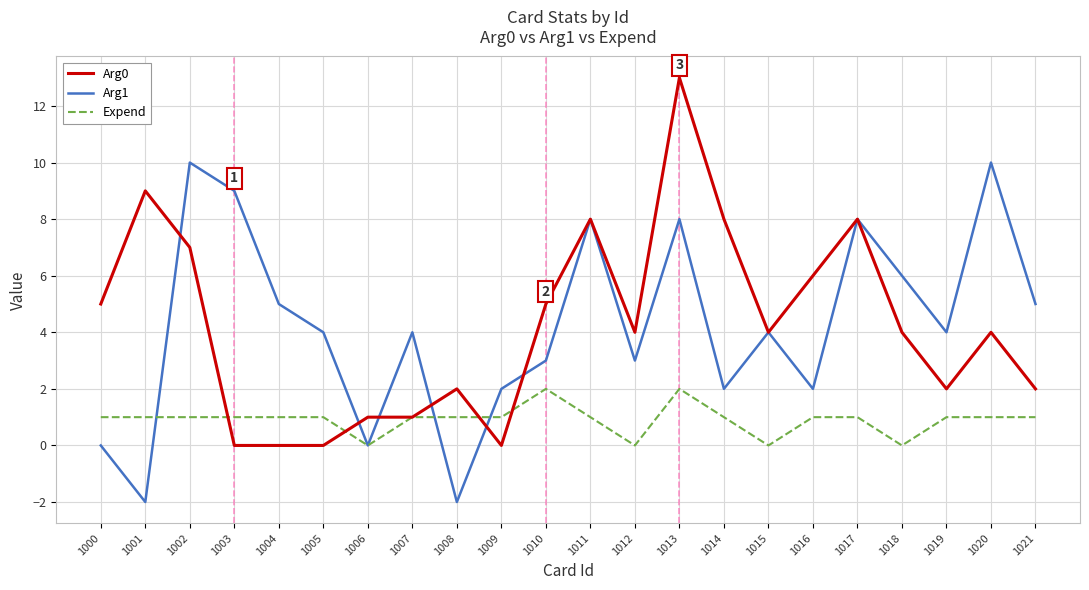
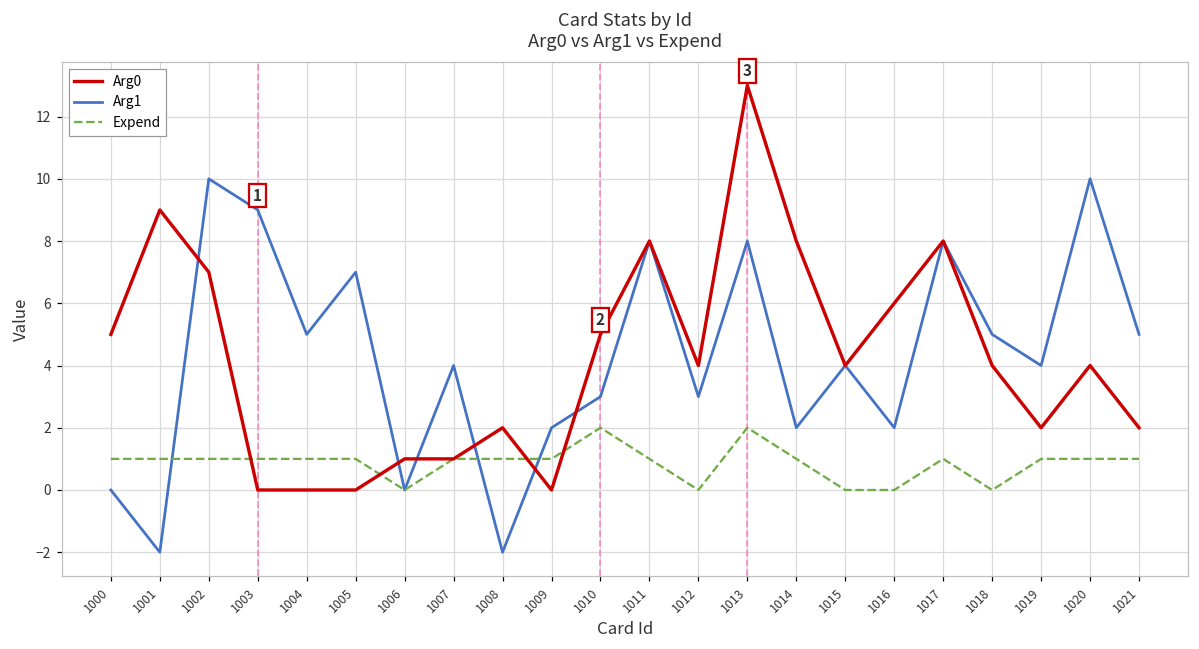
Arg1, 1005: 4 -> 7
Expend, 1016: 1 -> 0
Arg1, 1018: 6 -> 5
